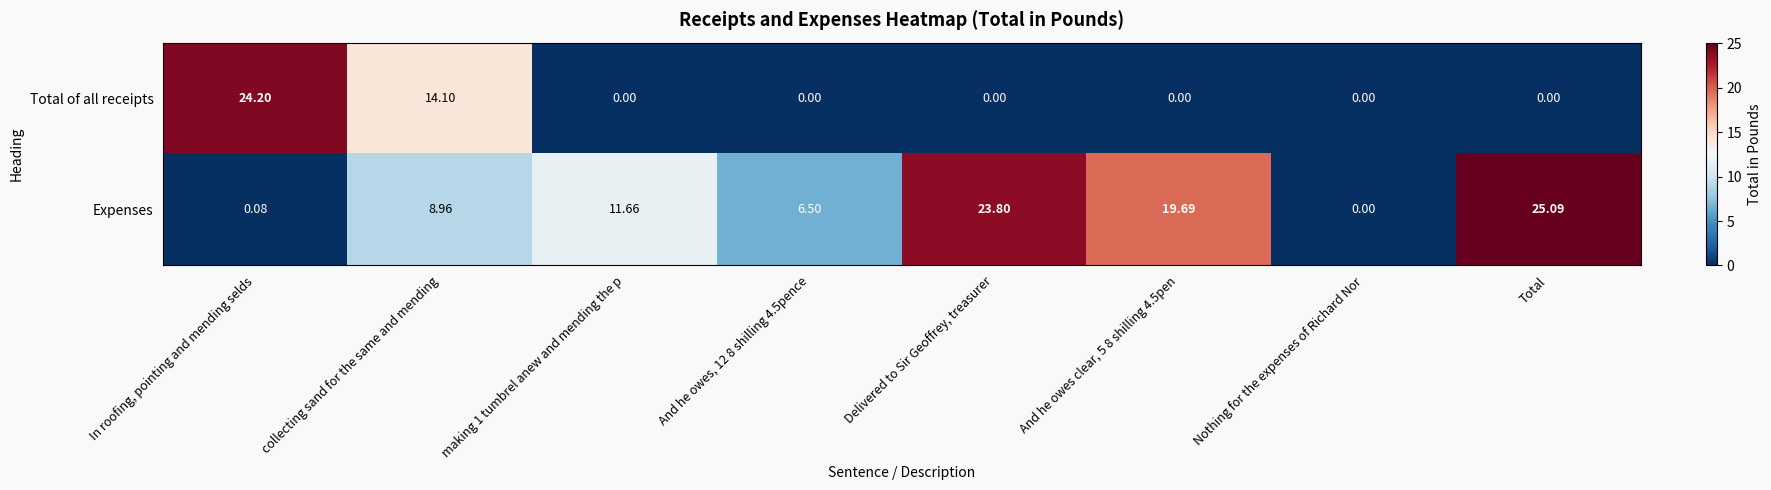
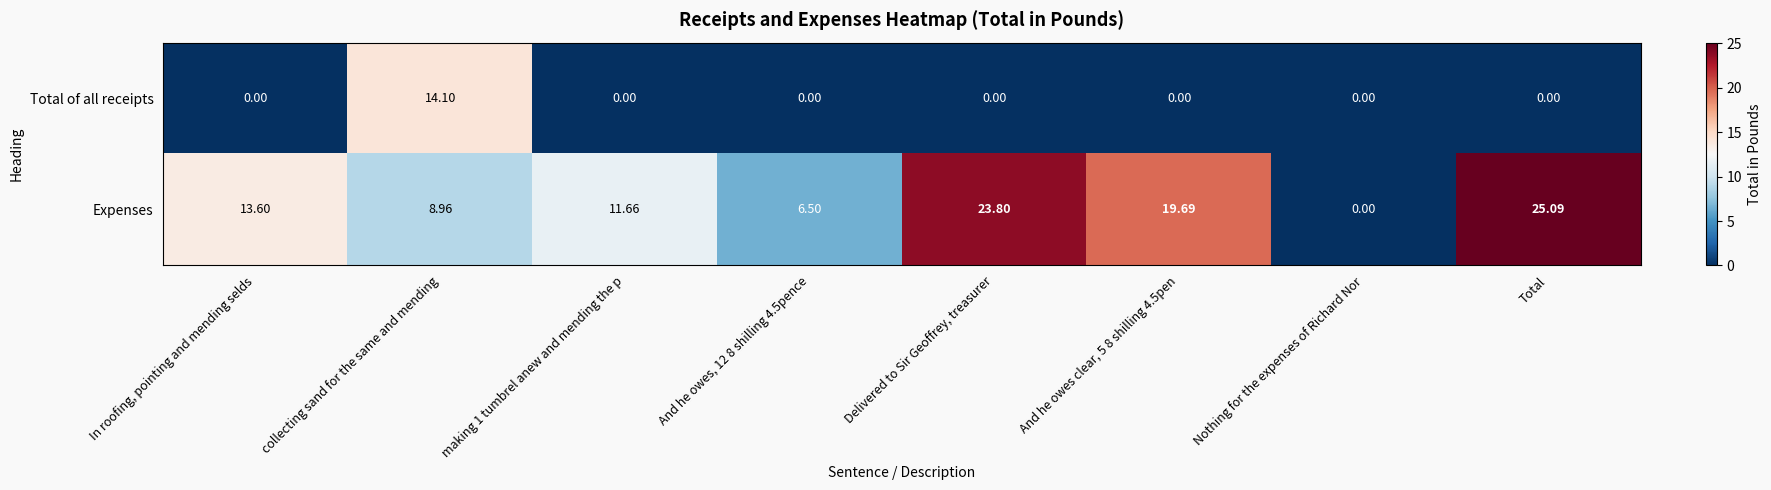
Total of all receipts, In roofing, pointing and mending selds: 24.20 -> 0.00
Expenses, In roofing, pointing and mending selds: 0.08 -> 13.60
